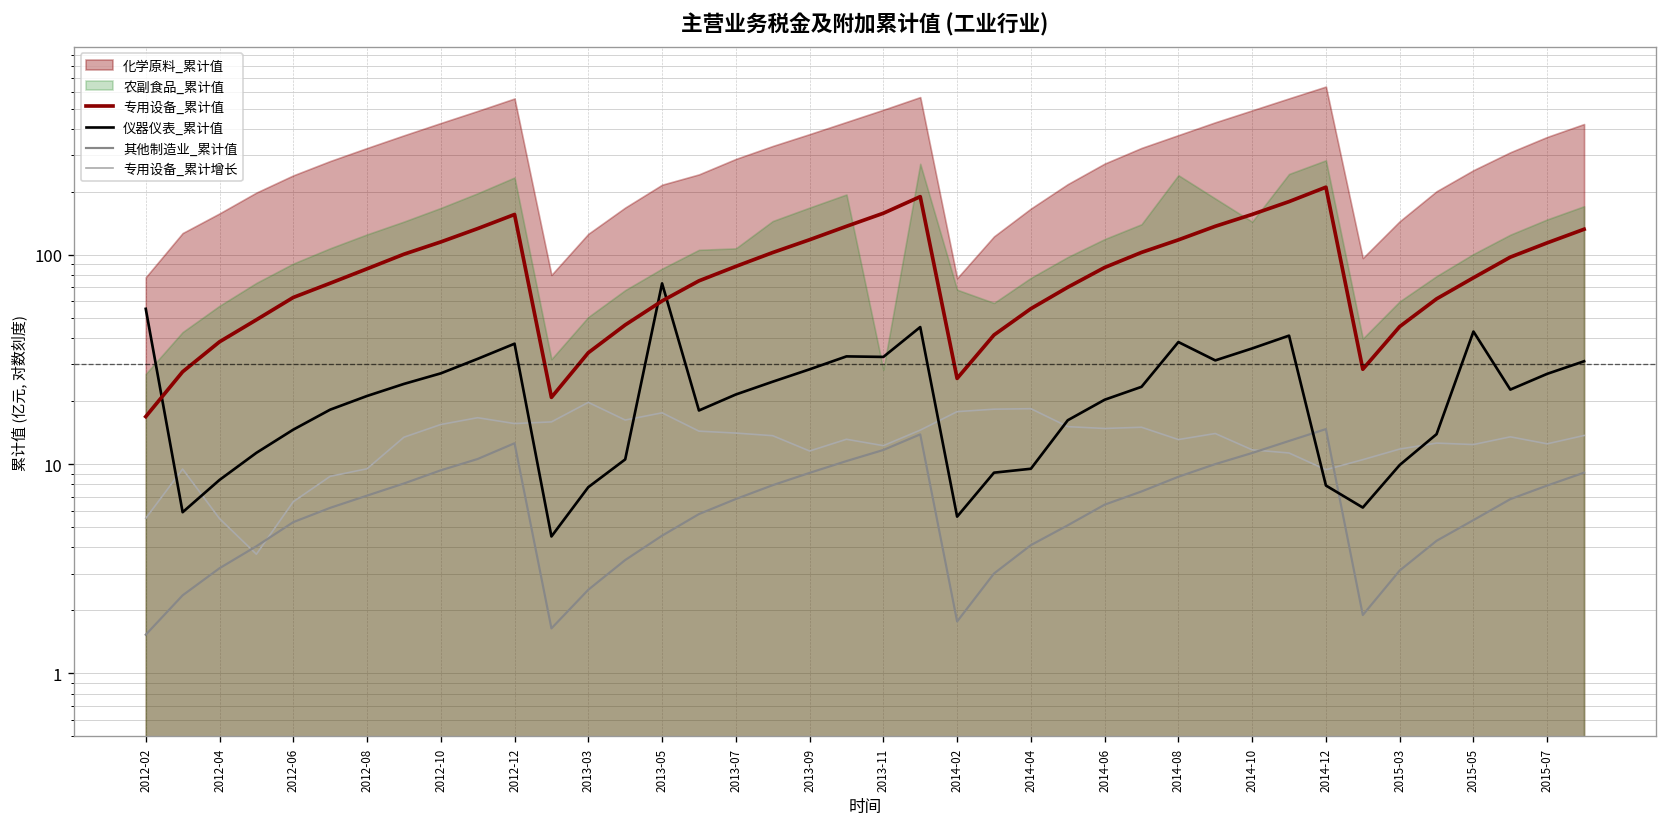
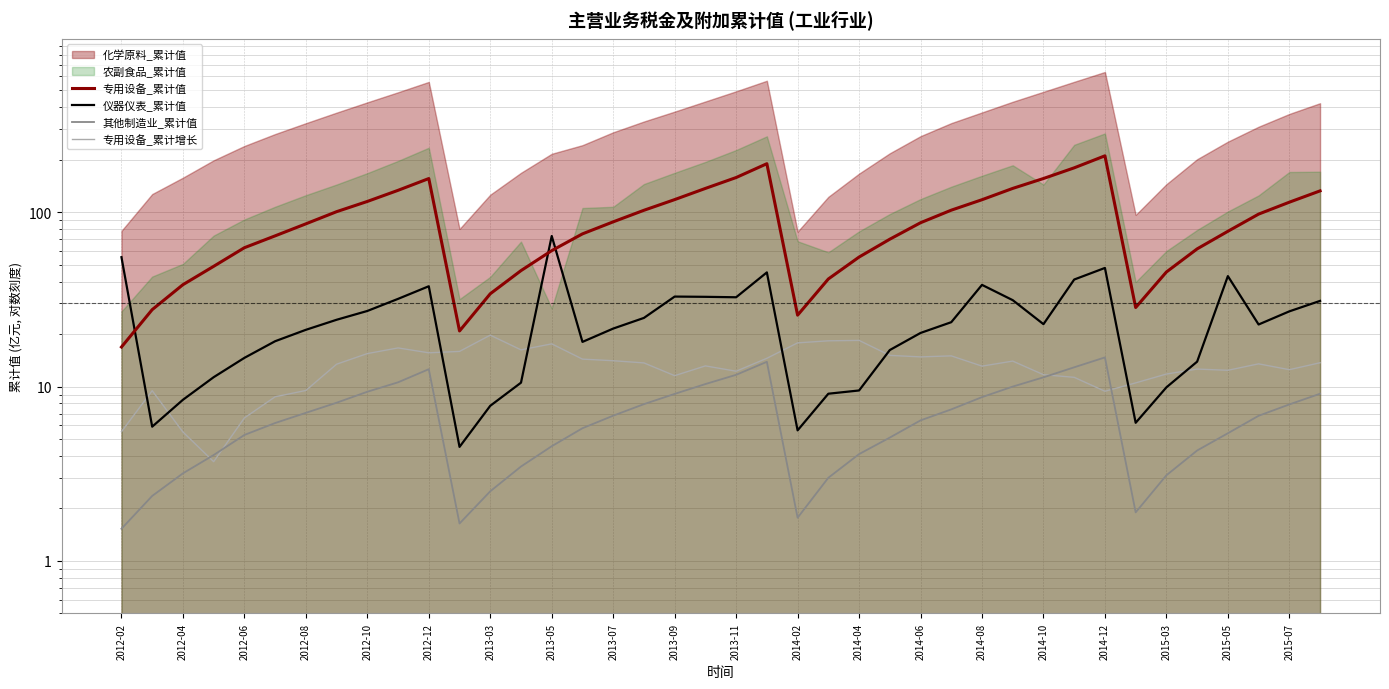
农副食品_累计值, 2012-04: 57 -> 51
农副食品_累计值, 2013-03: 50 -> 43
农副食品_累计值, 2013-05: 90 -> 28
仪器仪表_累计值, 2013-09: 28 -> 33
农副食品_累计值, 2013-11: 28 -> 230
农副食品_累计值, 2014-08: 240 -> 160
仪器仪表_累计值, 2014-10: 36 -> 23
仪器仪表_累计值, 2014-12: 8 -> 48
农副食品_累计值, 2015-07: 150 -> 170
